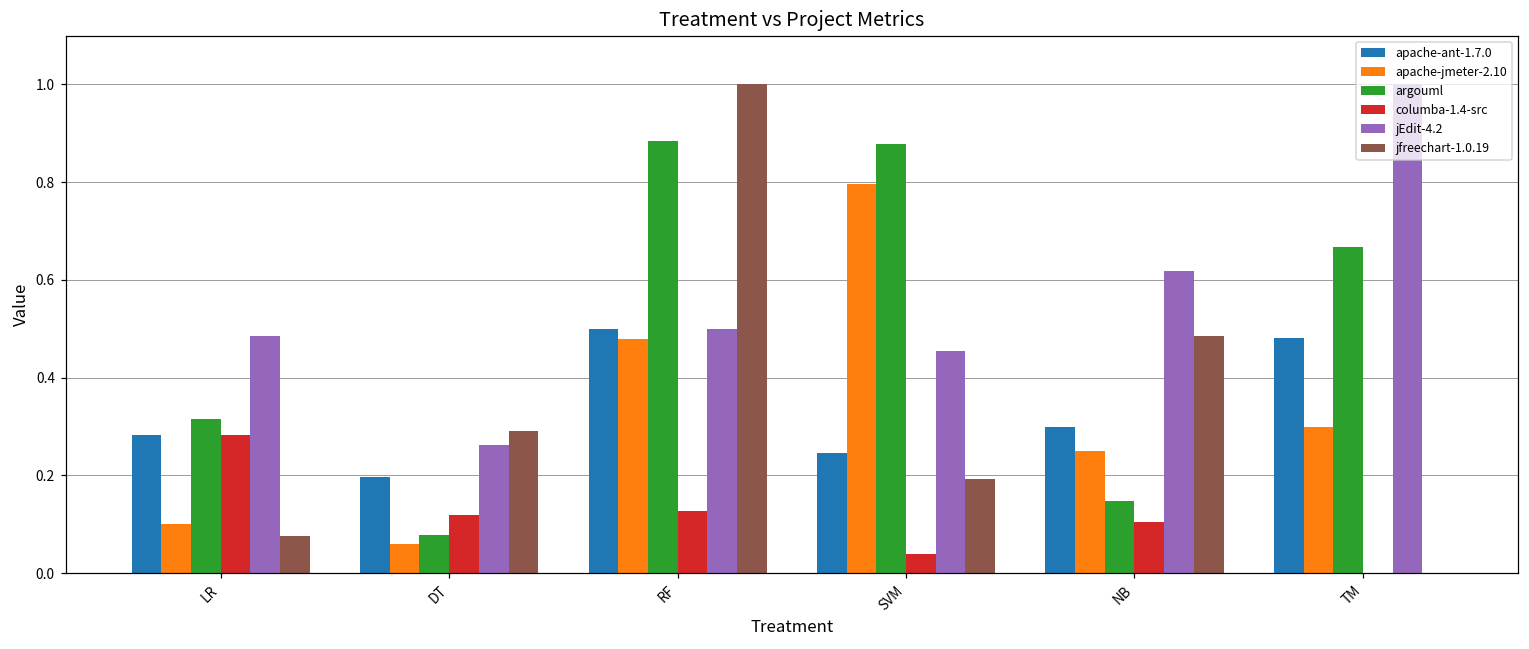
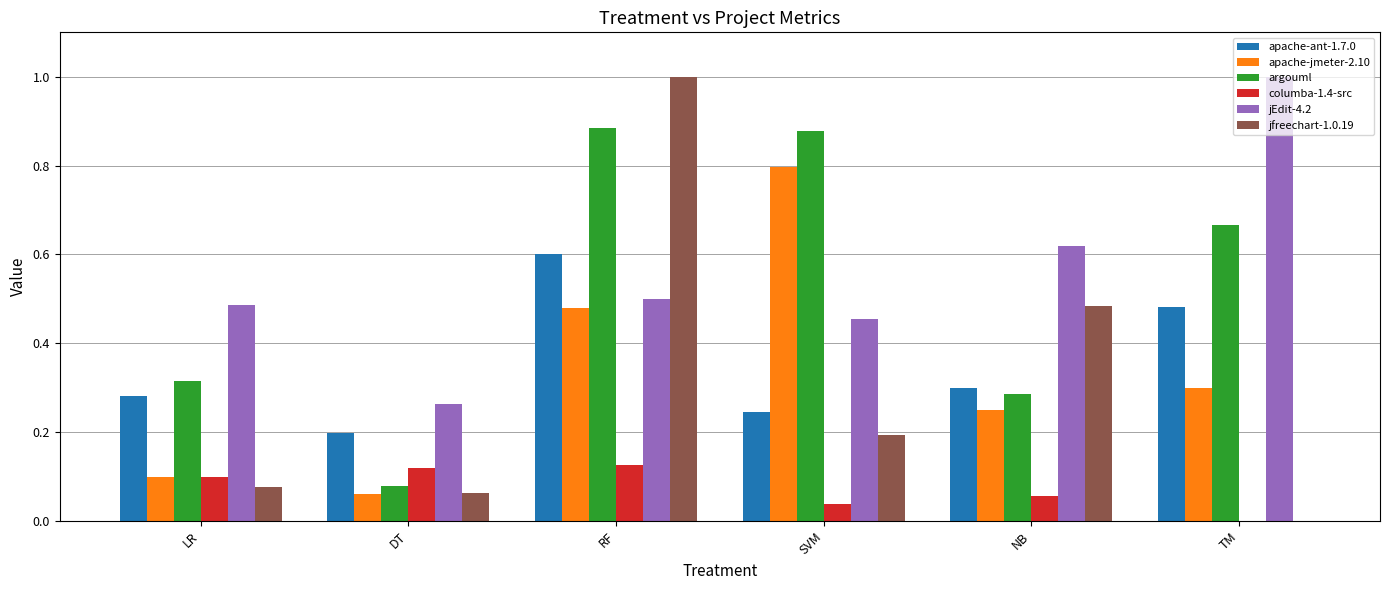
columba-1.4-src, LR: 0.28 -> 0.10
jfreechart-1.0.19, DT: 0.29 -> 0.06
apache-ant-1.7.0, RF: 0.5 -> 0.6
argouml, NB: 0.15 -> 0.29
columba-1.4-src, NB: 0.11 -> 0.06
